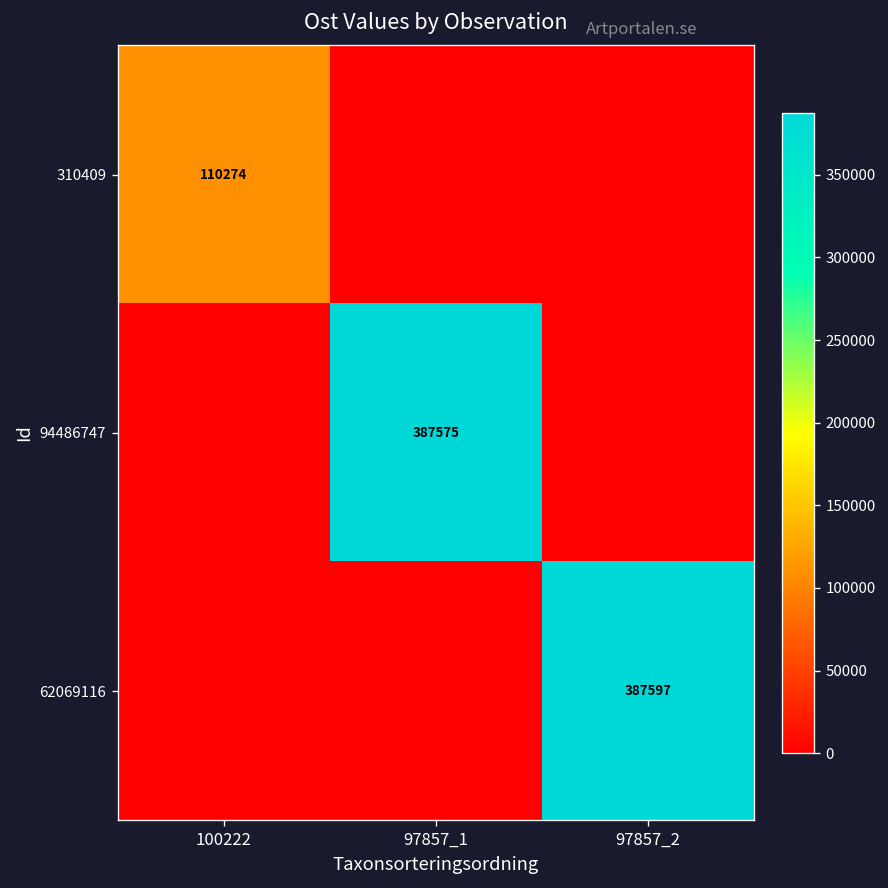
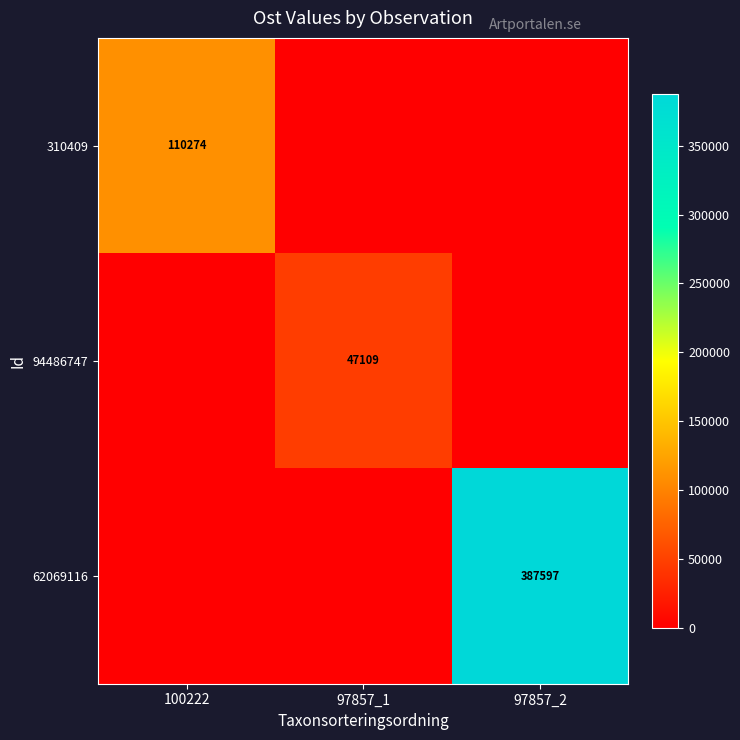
94486747, 97857_1: 387575 -> 47109
